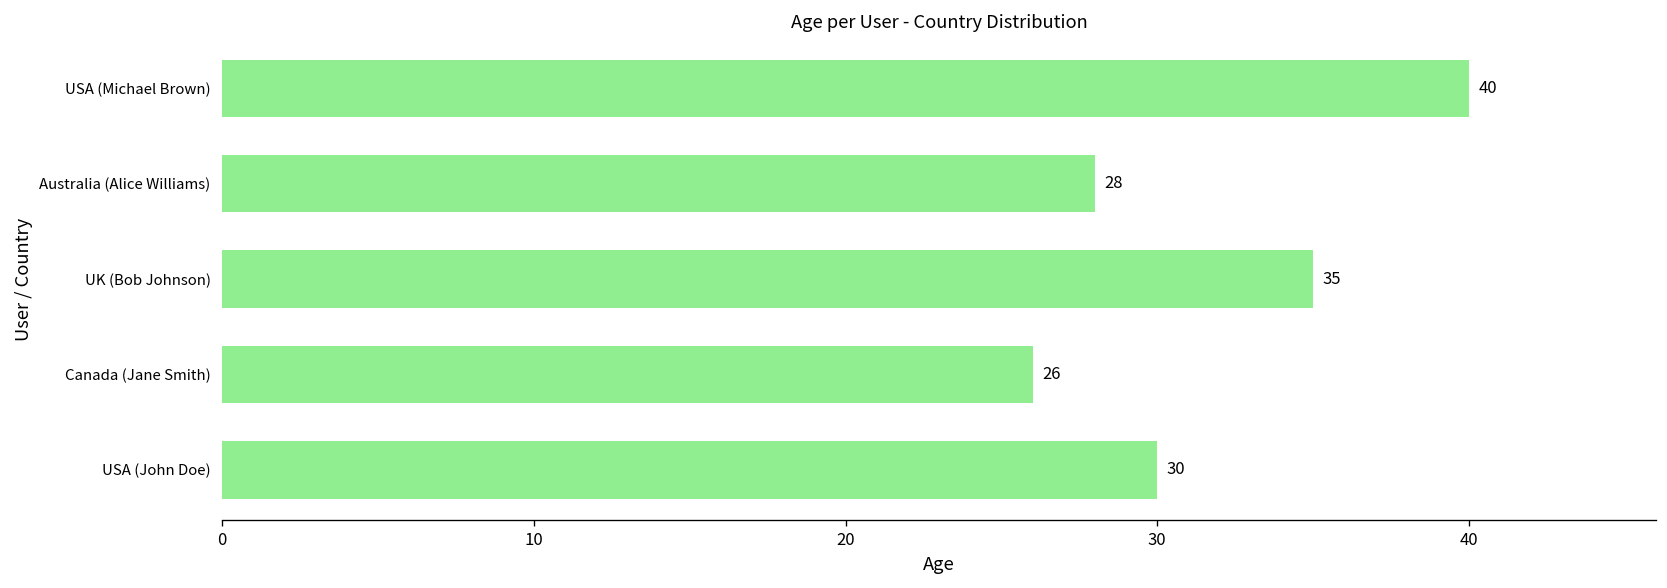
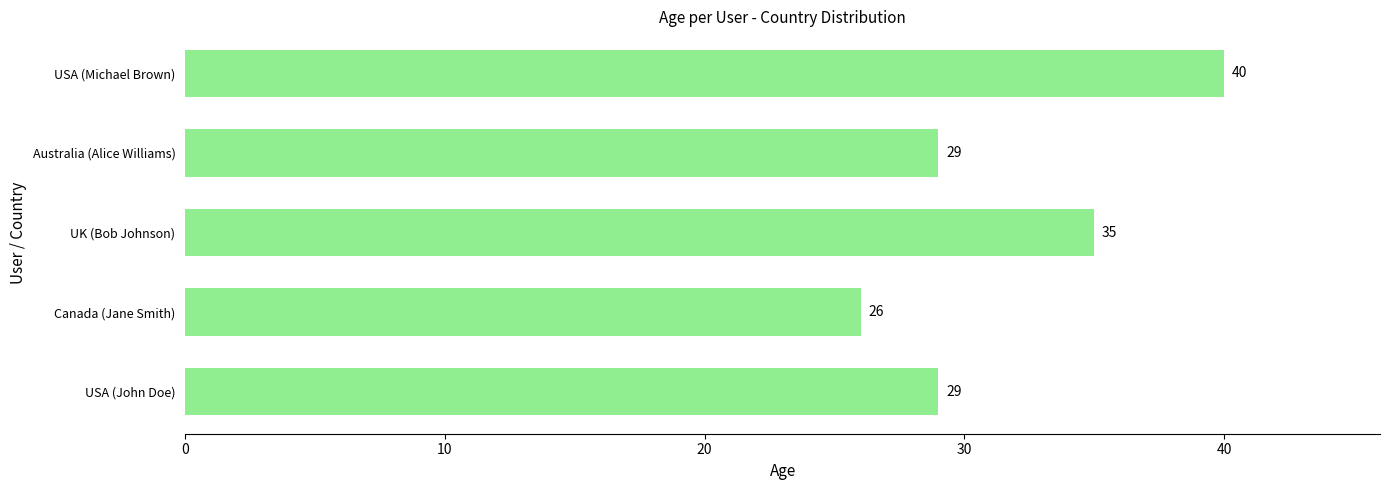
Australia (Alice Williams): 28 -> 29
USA (John Doe): 30 -> 29
